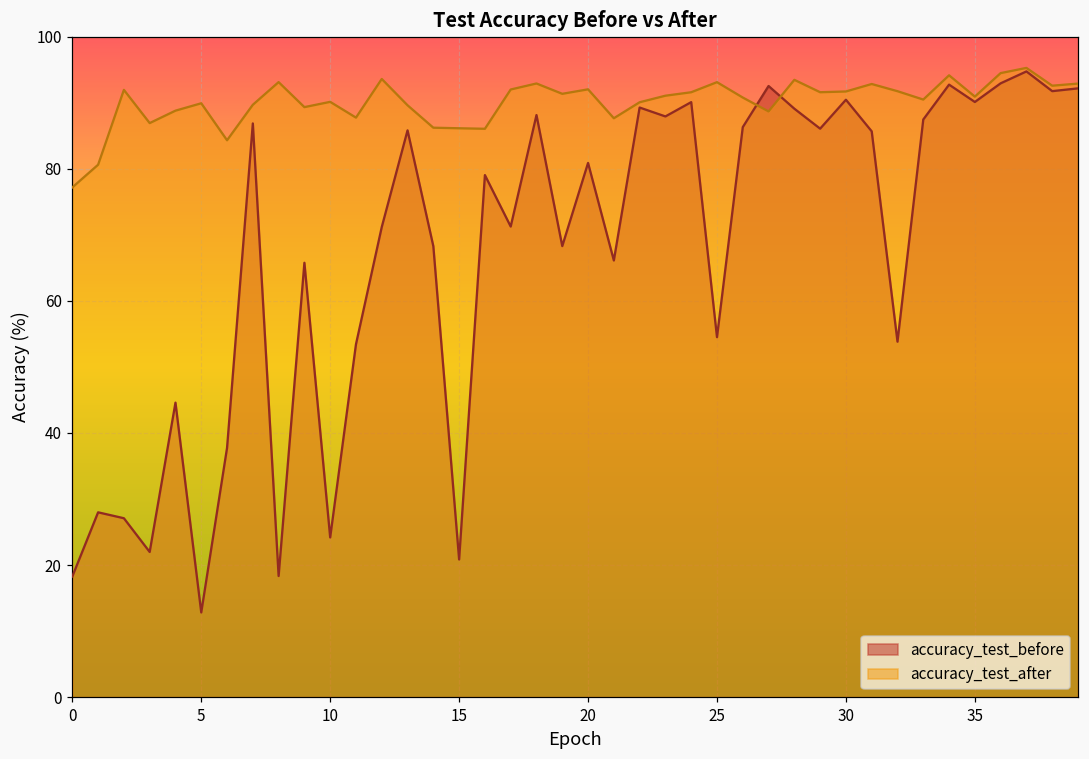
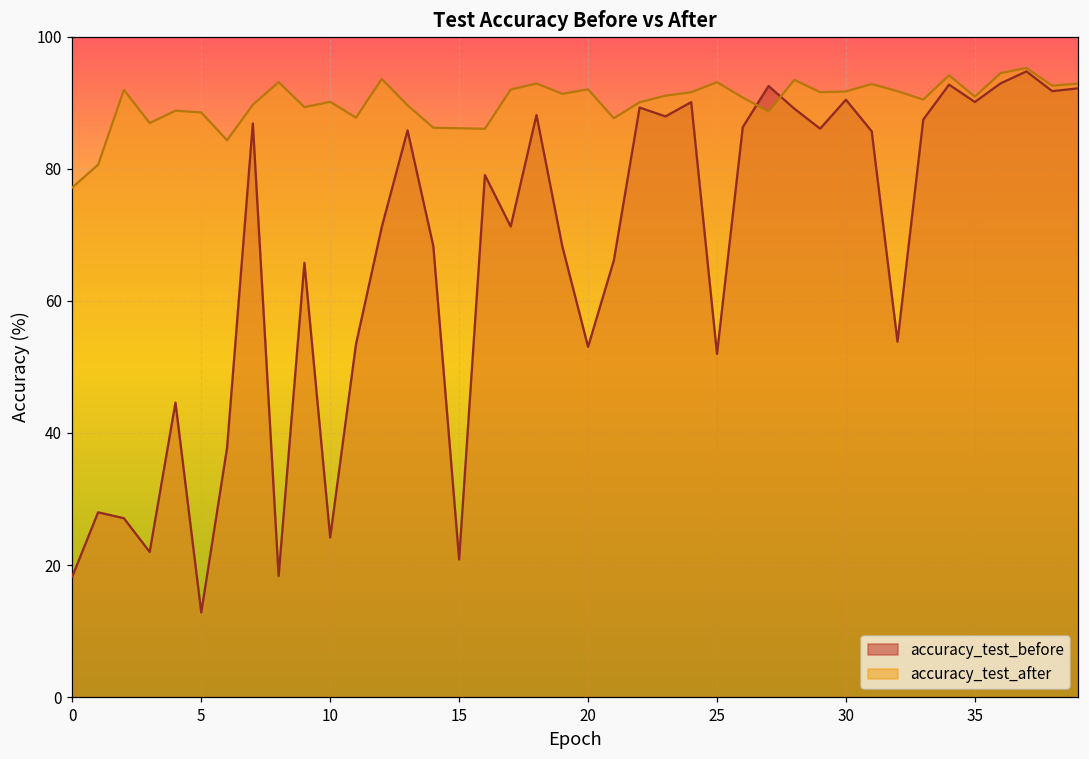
accuracy_test_after, 5: 90 -> 89
accuracy_test_before, 20: 81 -> 53
accuracy_test_before, 25: 54 -> 52
